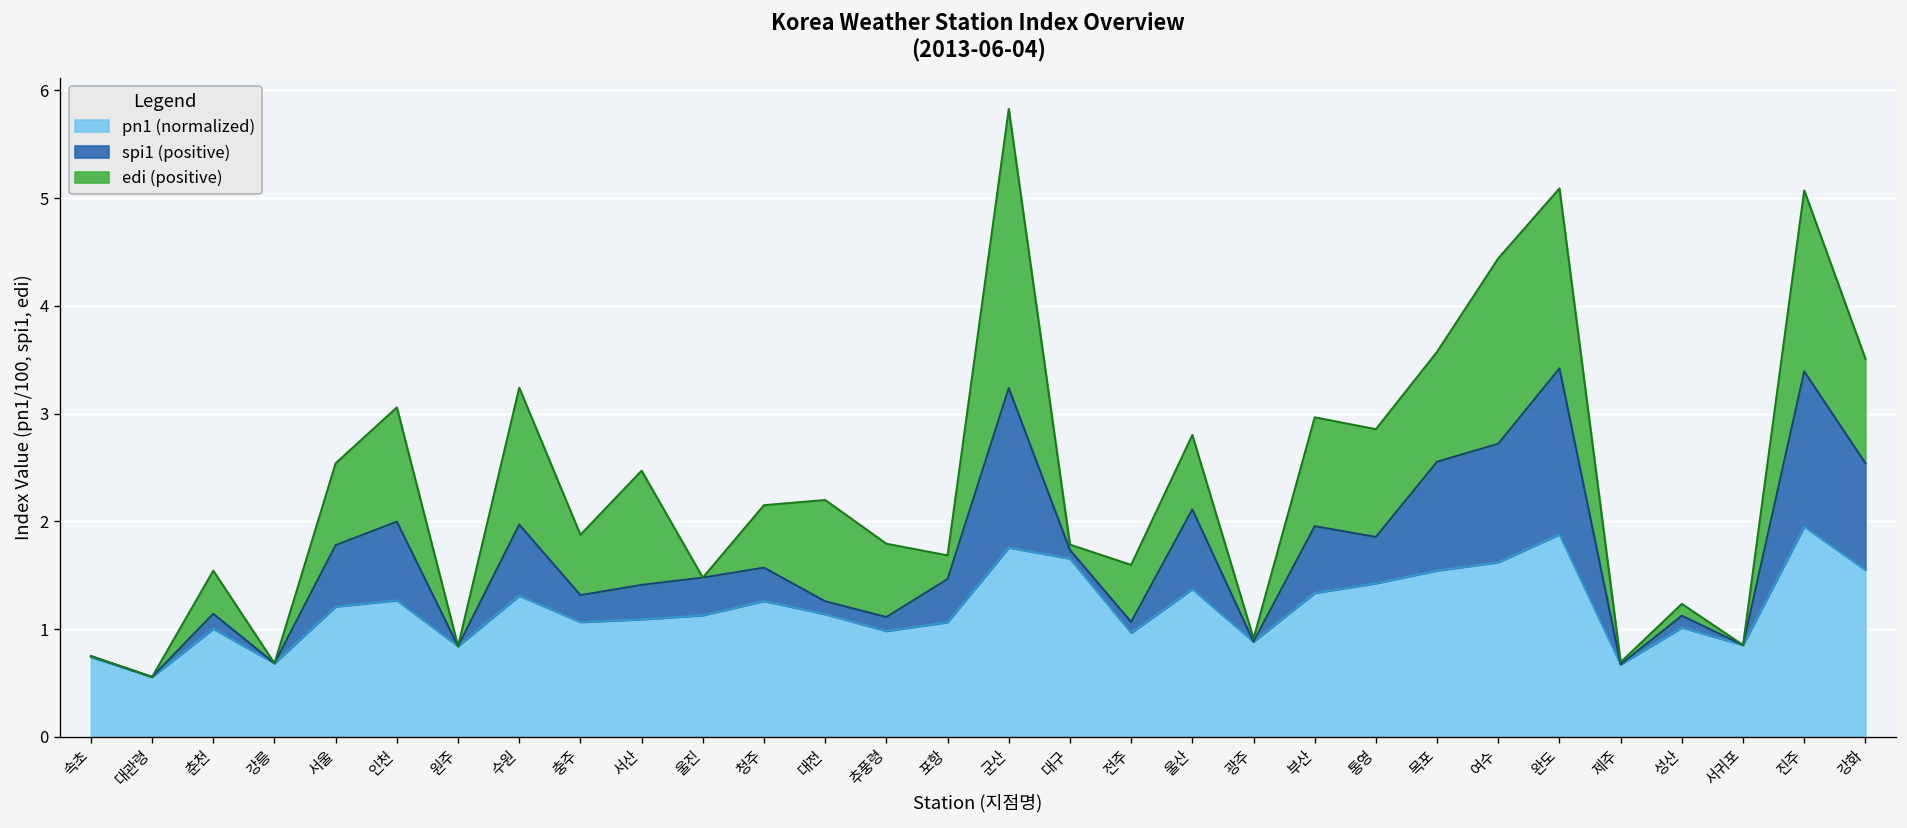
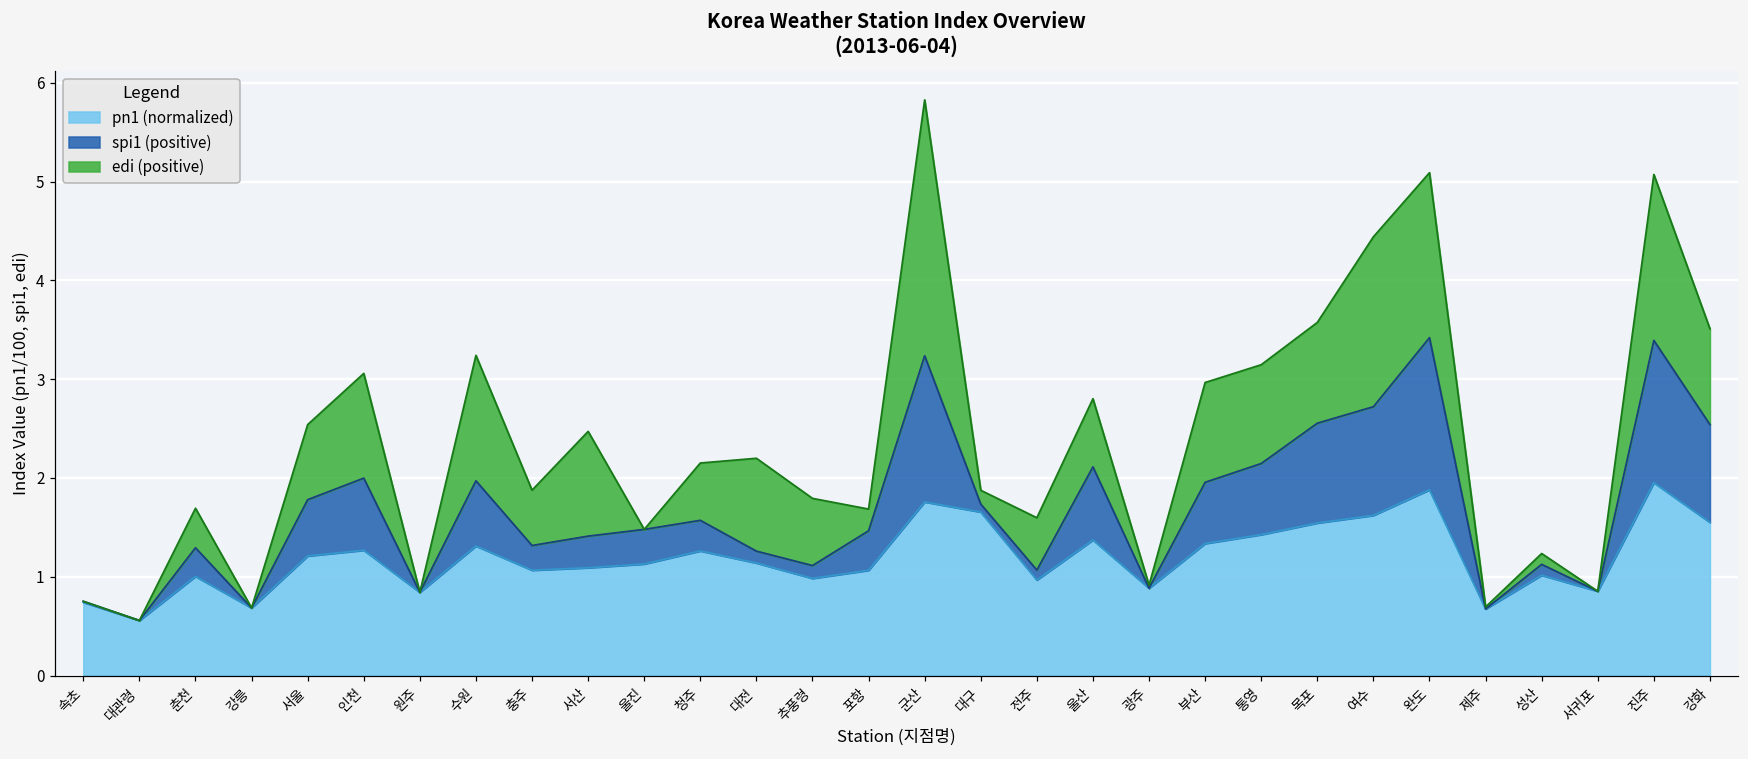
spi1 (positive), 춘천: 0.1 -> 0.3
edi (positive), 대구: 0.05 -> 0.14
spi1 (positive), 통영: 0.4 -> 0.7
